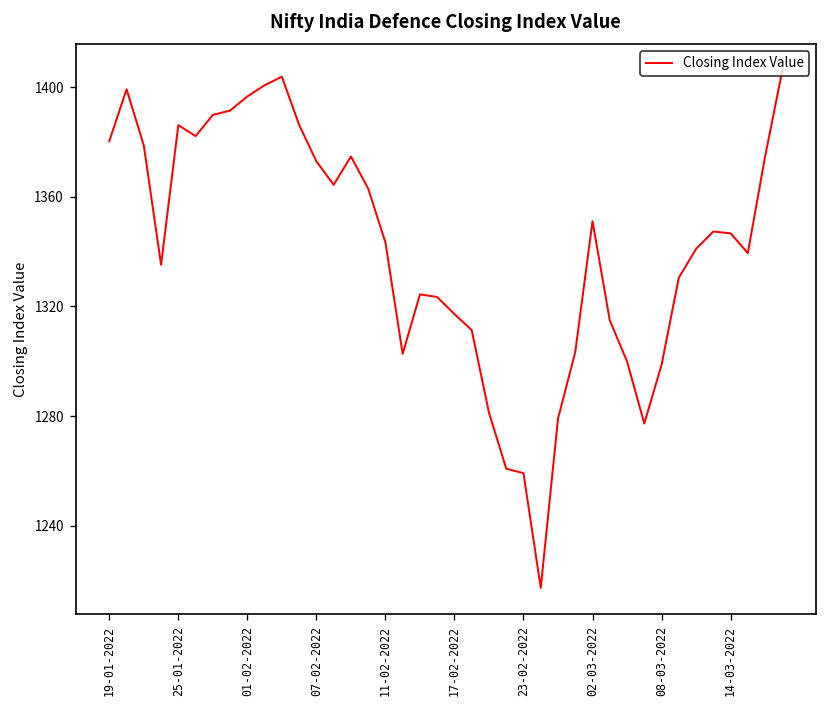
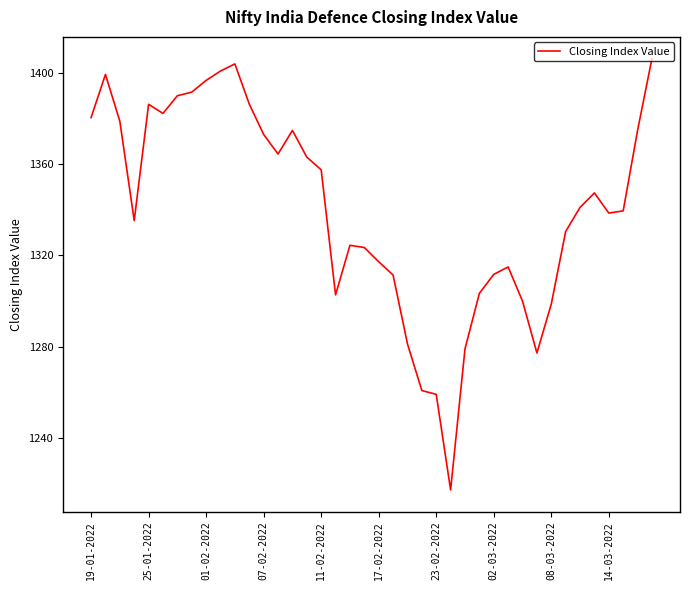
11-02-2022: 1343 -> 1357
02-03-2022: 1351 -> 1312
14-03-2022: 1347 -> 1338
